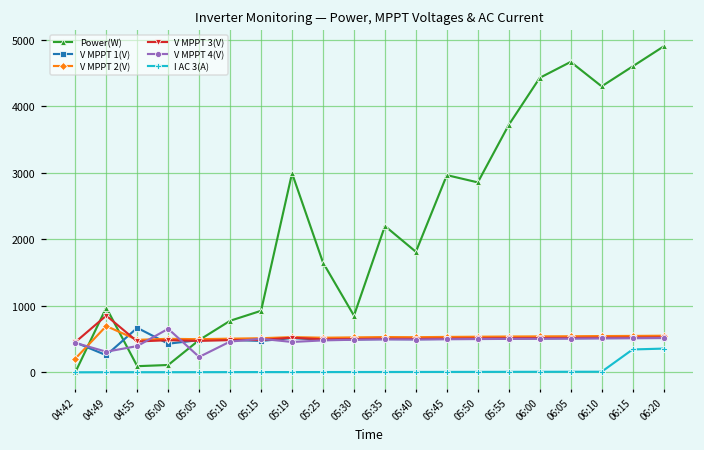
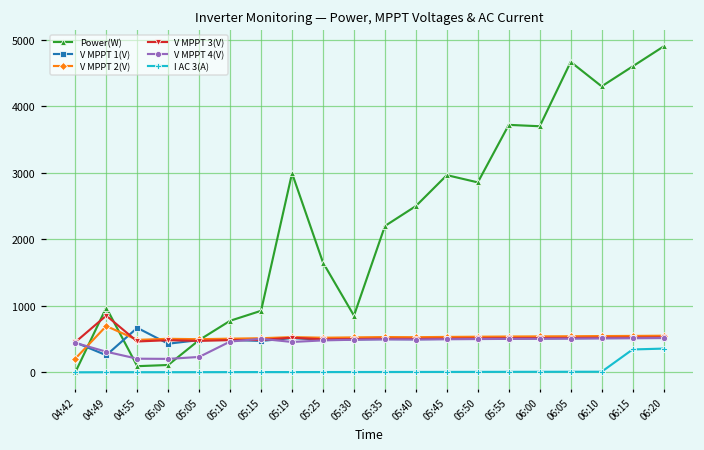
V MPPT 4(V), 04:55: 400 -> 200
V MPPT 4(V), 05:00: 700 -> 200
Power(W), 05:40: 1800 -> 2500
Power(W), 06:00: 4400 -> 3700
